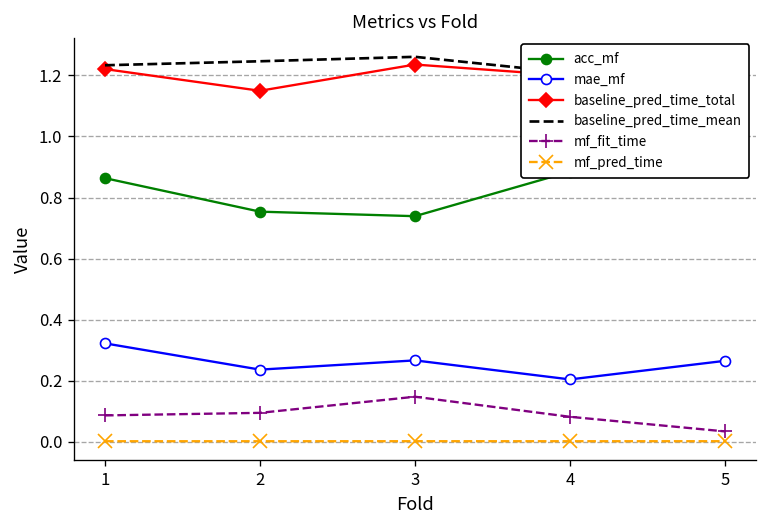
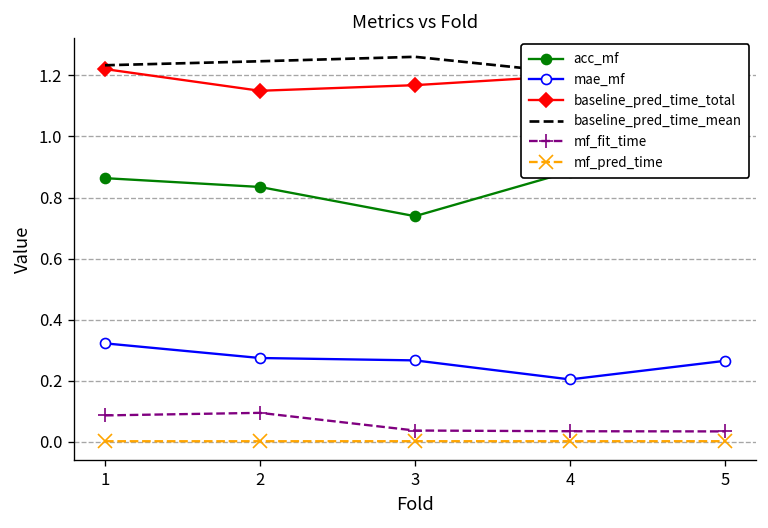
acc_mf, 2: 0.75 -> 0.83
mae_mf, 2: 0.24 -> 0.27
baseline_pred_time_total, 3: 1.24 -> 1.17
mf_fit_time, 3: 0.15 -> 0.04
mf_fit_time, 4: 0.08 -> 0.03
